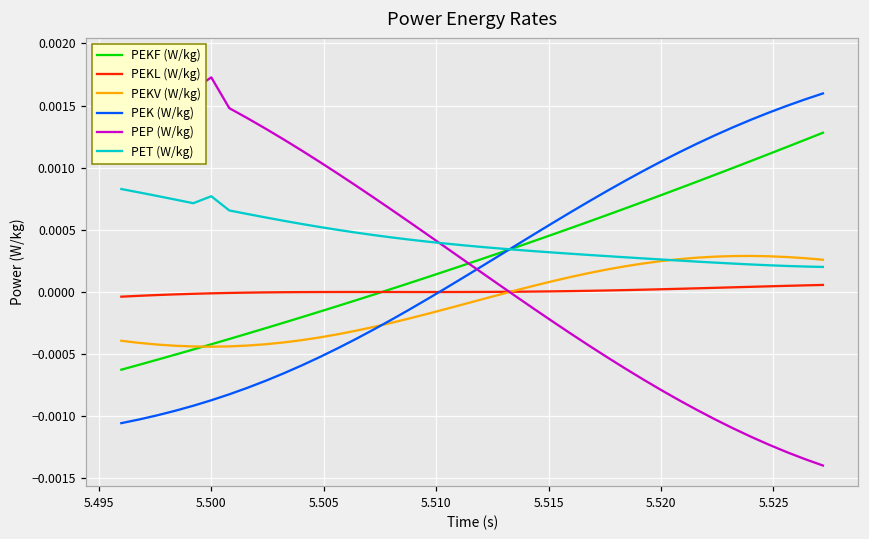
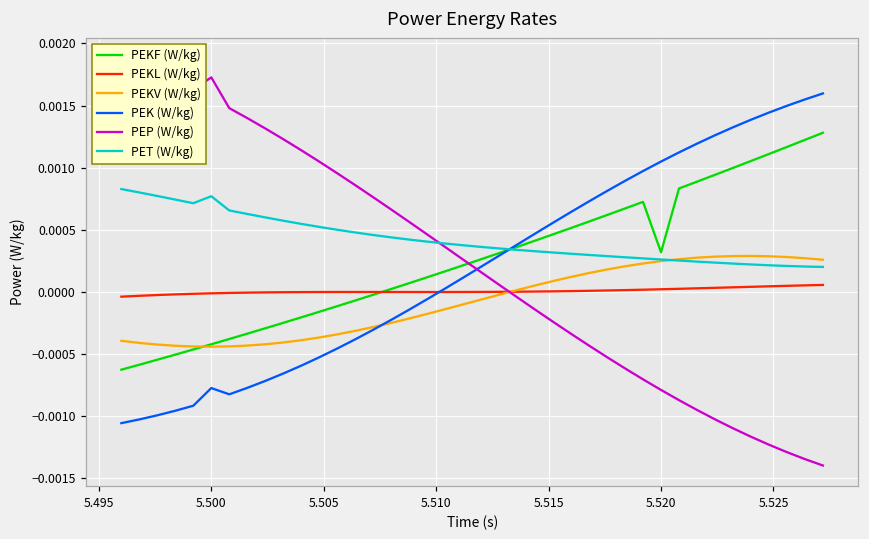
PEK (W/kg), 5.500: -0.00087 -> -0.00077
PEKF (W/kg), 5.520: 0.00078 -> 0.00032
